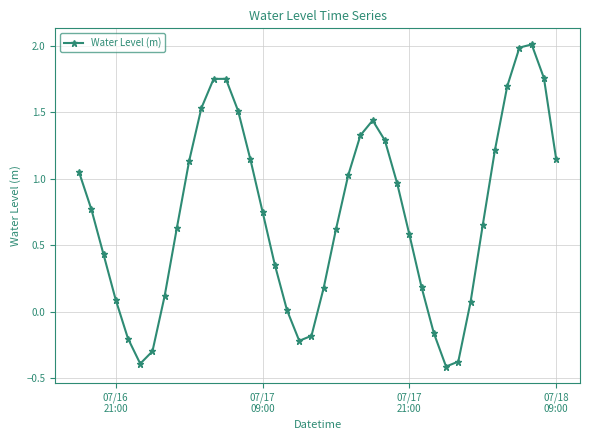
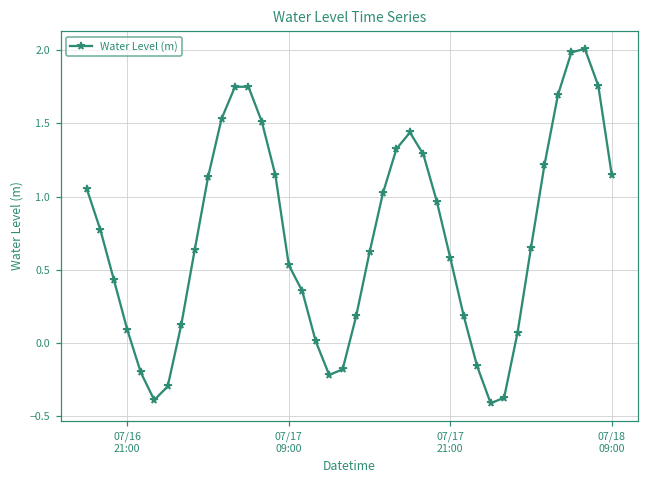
07/17 09:00: 0.75 -> 0.53
